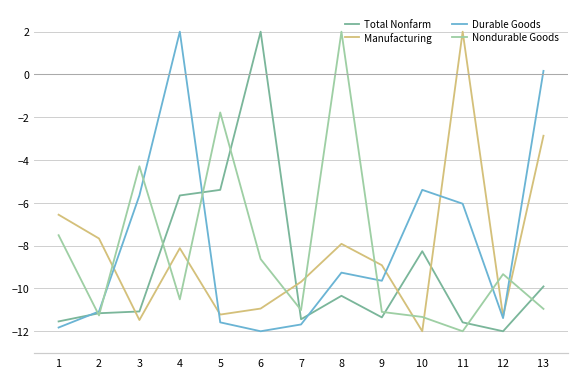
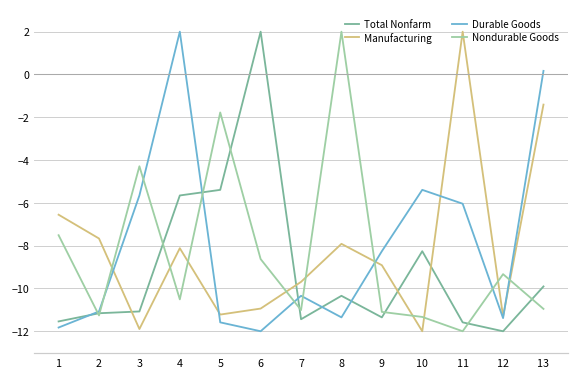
Manufacturing, 3: -11.5 -> -11.9
Durable Goods, 7: -11.7 -> -10.3
Durable Goods, 8: -9.3 -> -11.4
Durable Goods, 9: -9.6 -> -8.3
Manufacturing, 13: -2.9 -> -1.4
